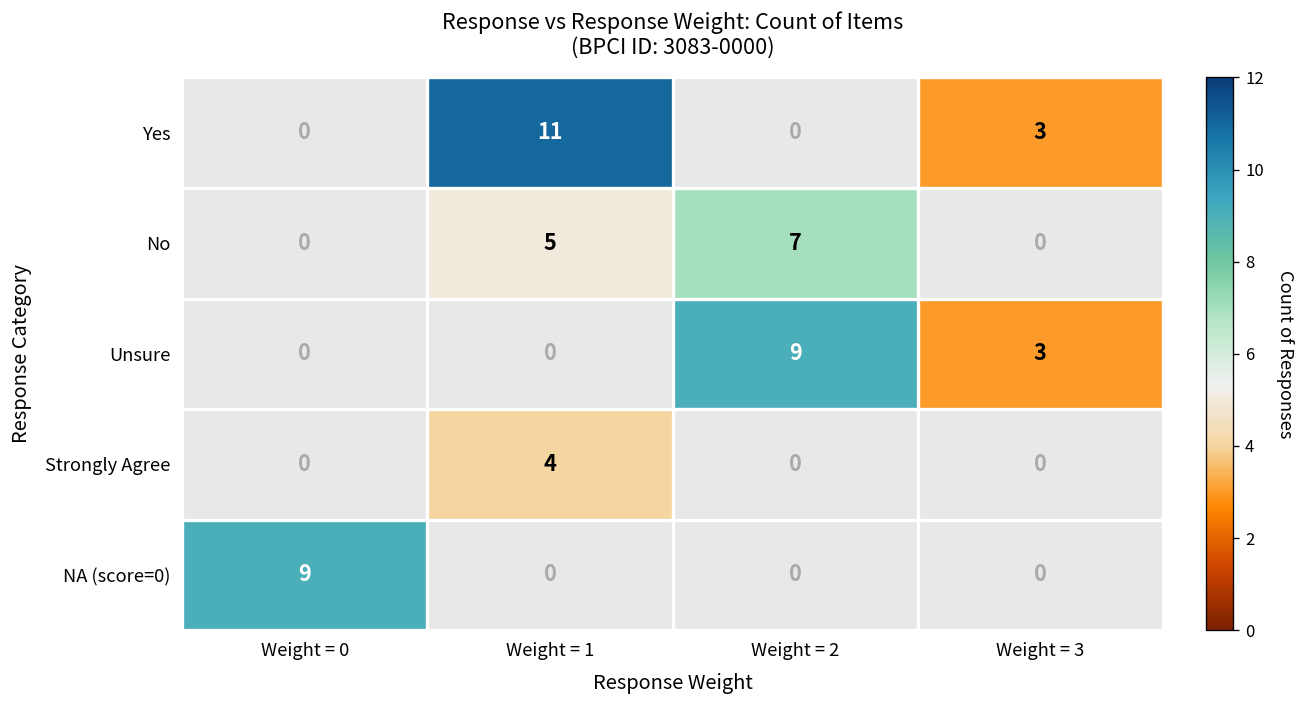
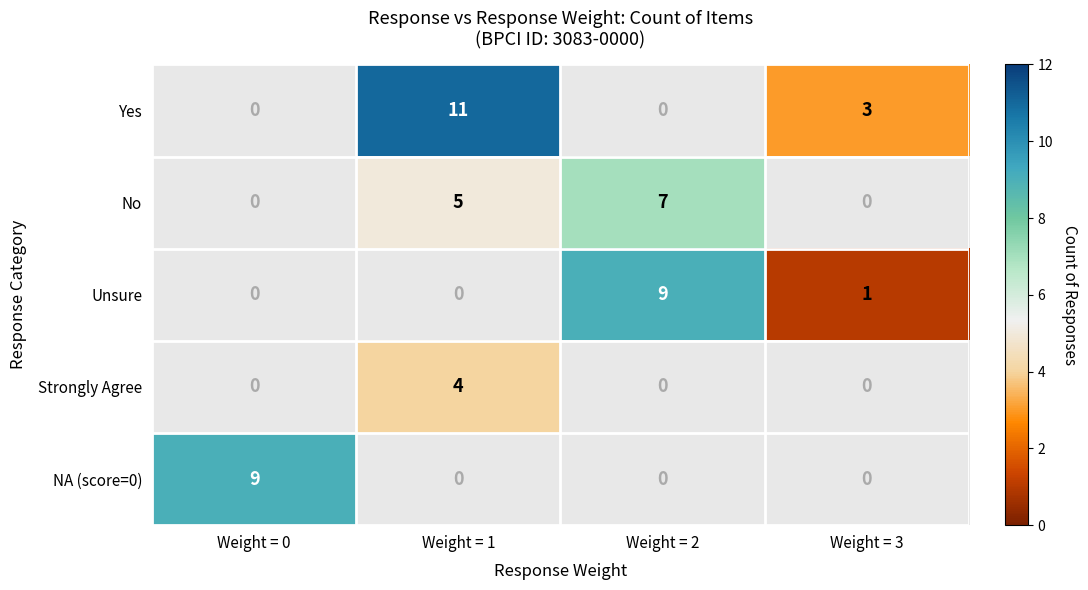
Unsure, Weight = 3: 3 -> 1
